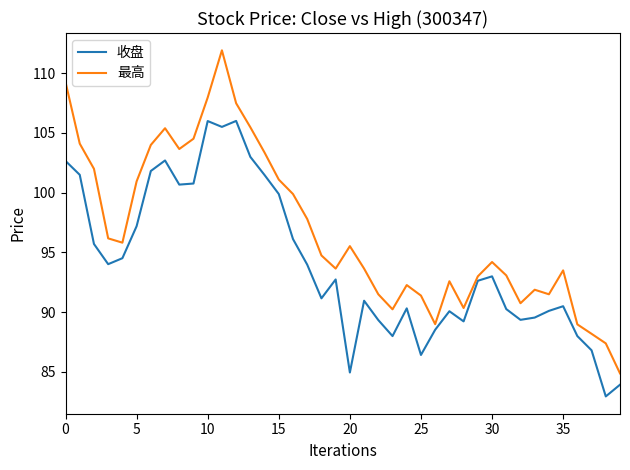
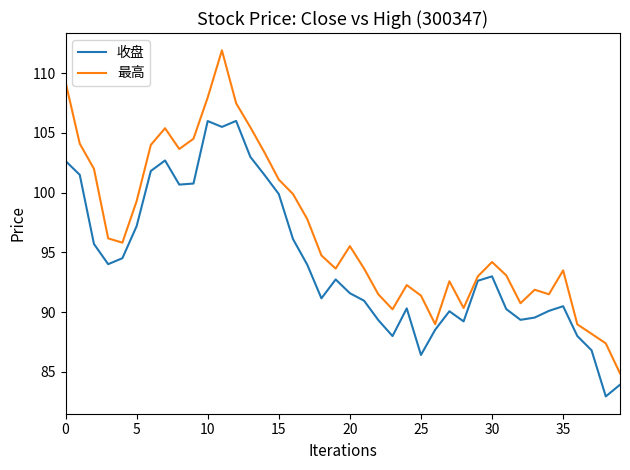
最高, 5: 101.0 -> 99.3
收盘, 20: 85.0 -> 91.6
